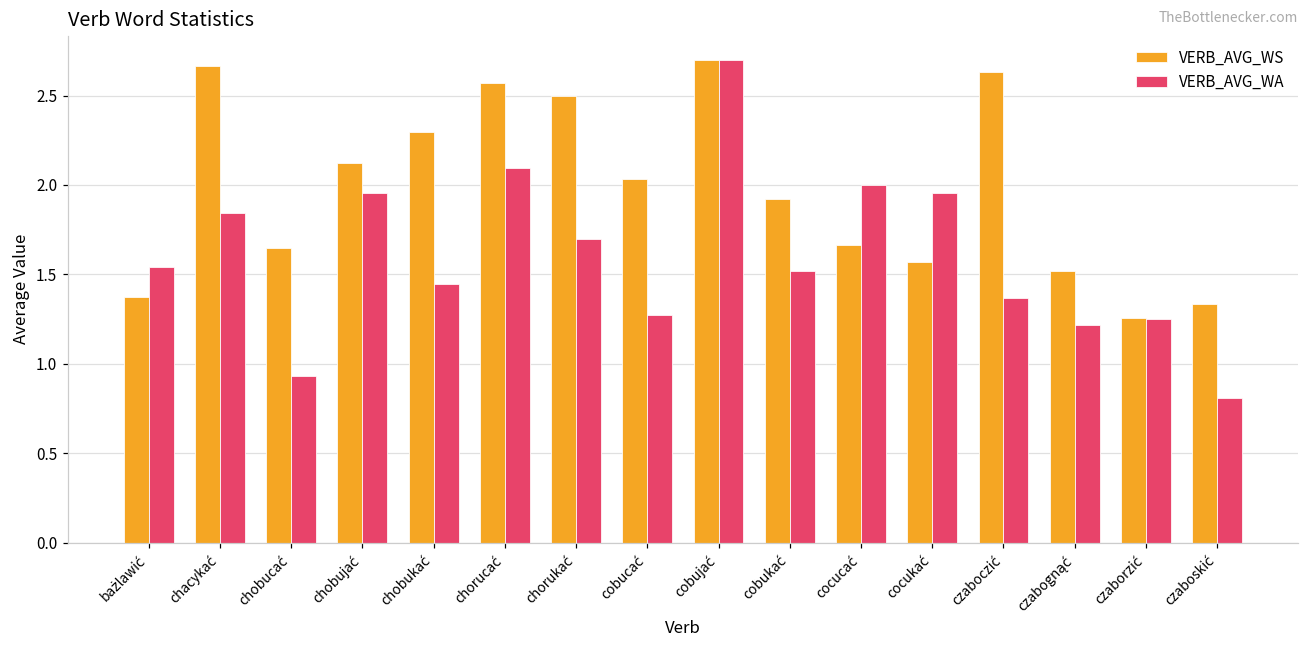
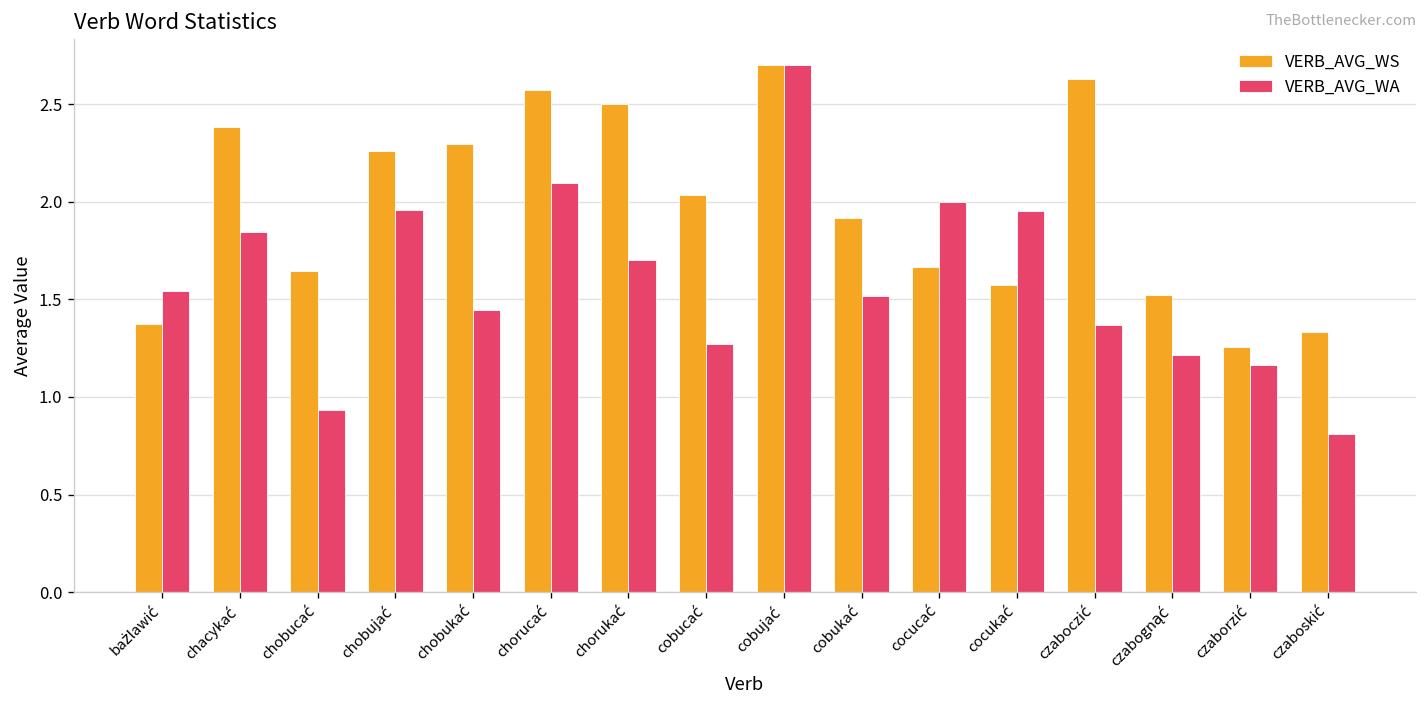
VERB_AVG_WS, chacykać: 2.66 -> 2.38
VERB_AVG_WS, chobujać: 2.12 -> 2.26
VERB_AVG_WA, czaborzić: 1.25 -> 1.16
